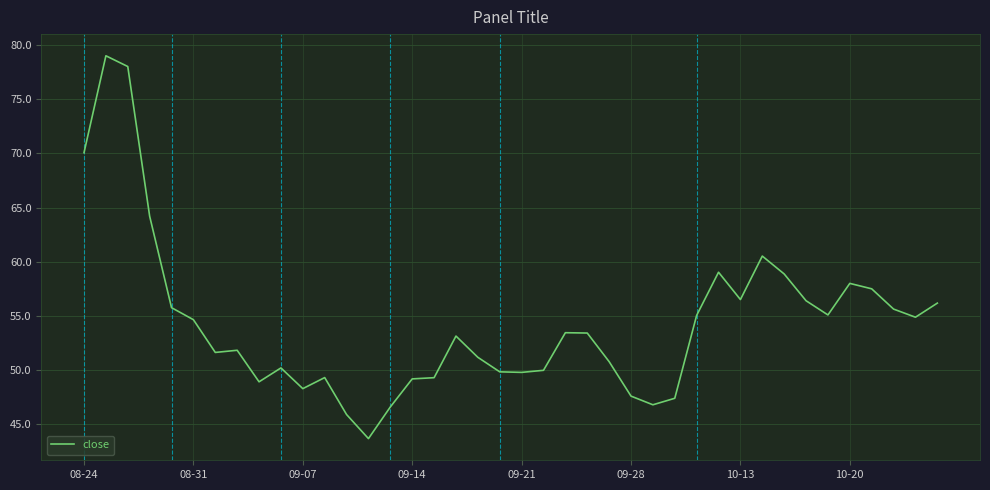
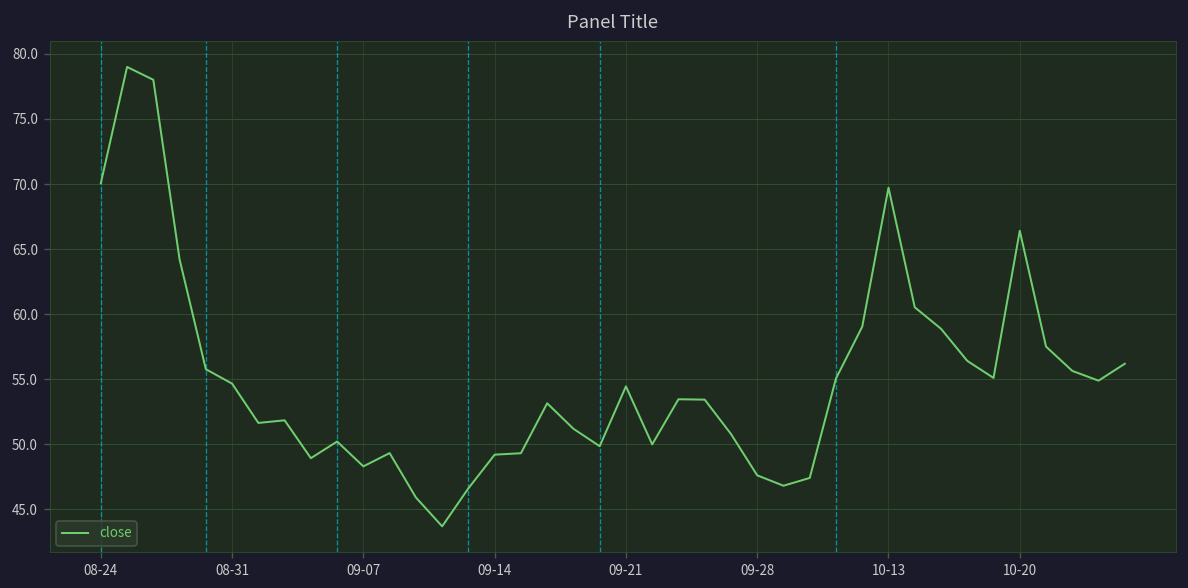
09-21: 49.8 -> 54.4
10-13: 56.5 -> 69.7
10-20: 58.0 -> 66.4
